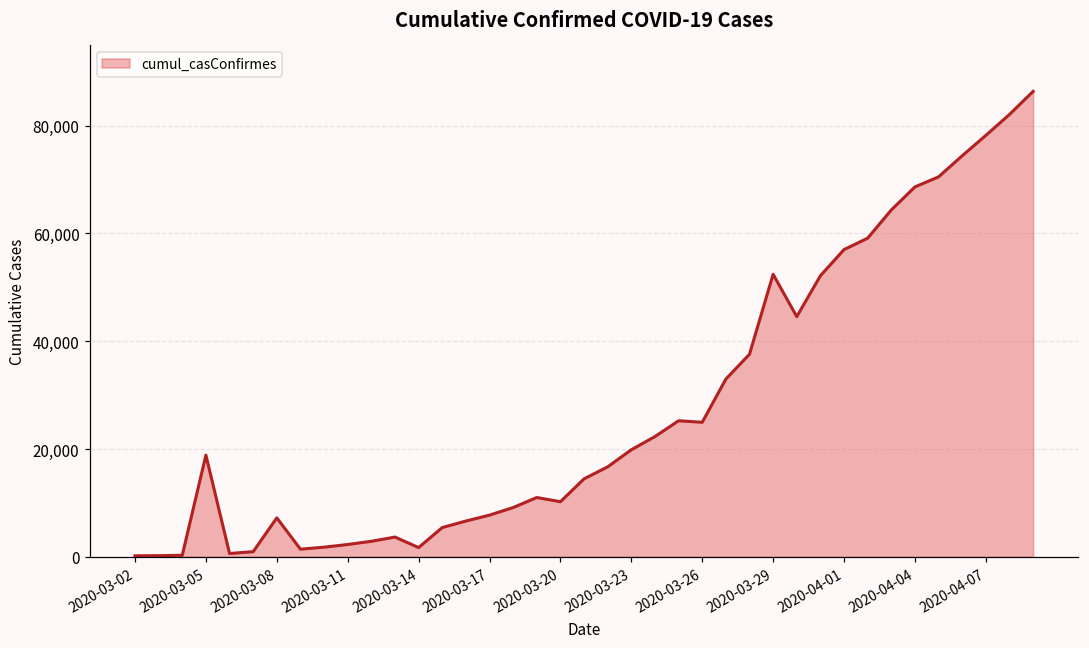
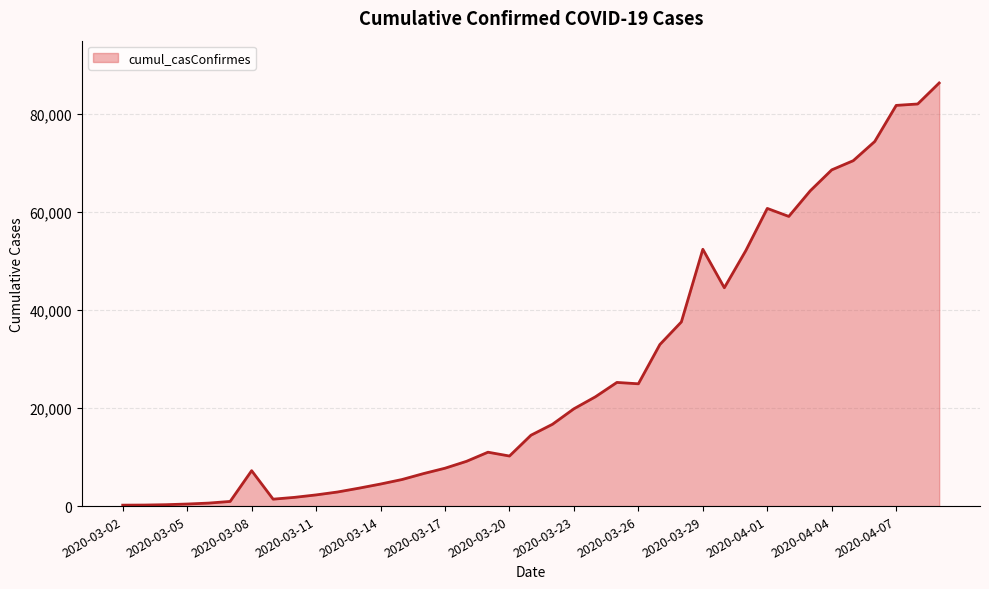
2020-03-05: 19,000 -> 0
2020-03-14: 2,000 -> 5,000
2020-04-01: 57,000 -> 61,000
2020-04-07: 78,000 -> 82,000
